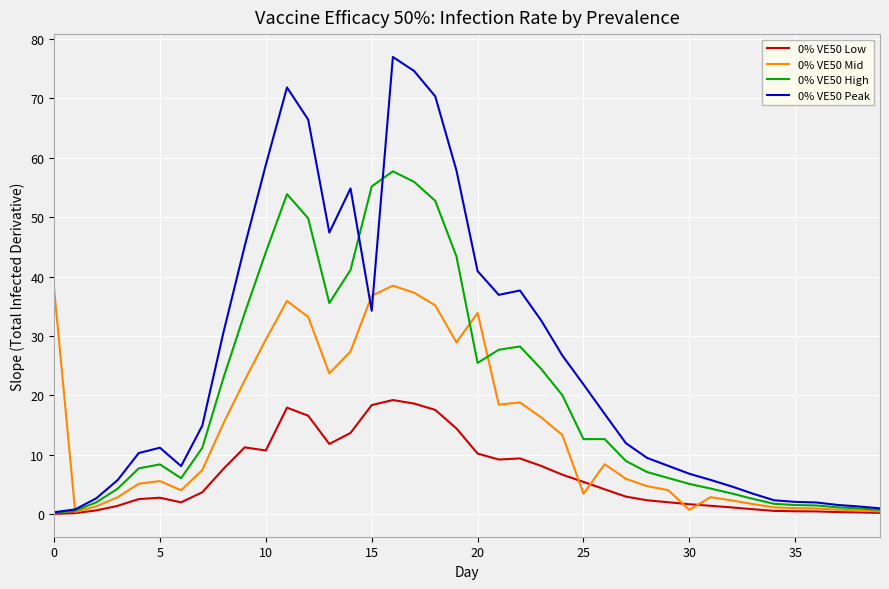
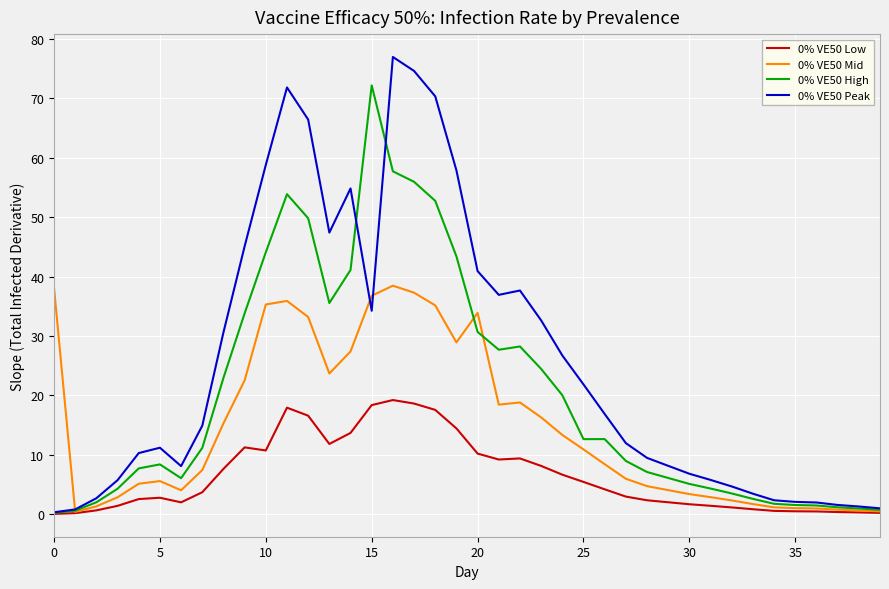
0% VE50 Mid, 10: 29 -> 35
0% VE50 High, 15: 55 -> 72
0% VE50 High, 20: 25 -> 31
0% VE50 Mid, 25: 3 -> 11
0% VE50 Mid, 30: 1 -> 3
